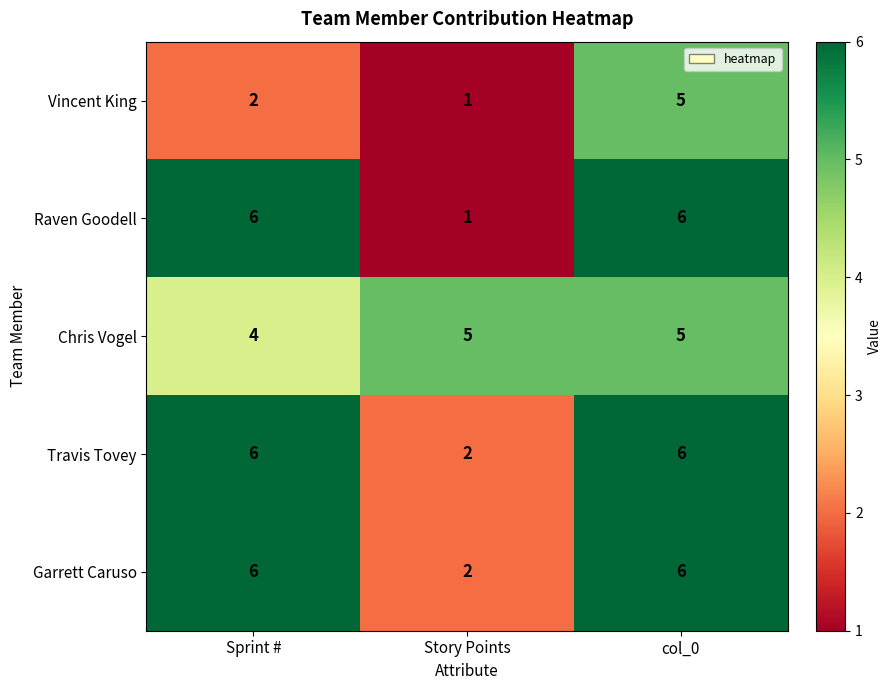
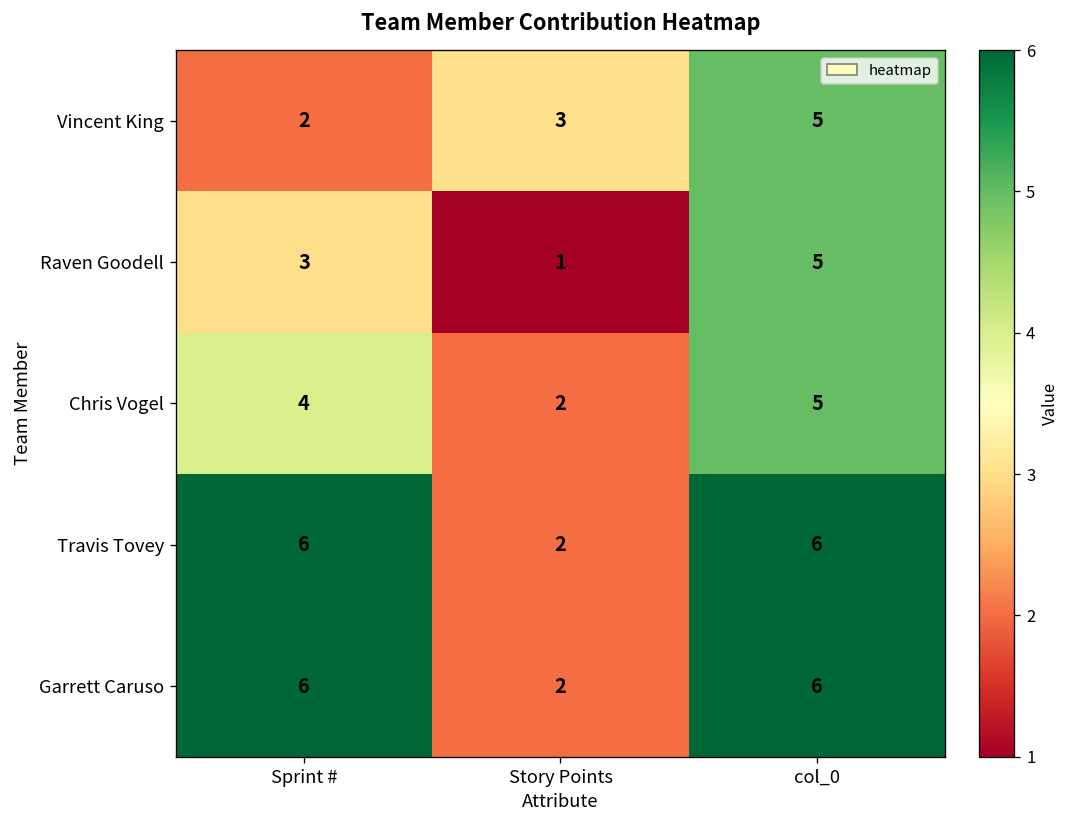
Vincent King, Story Points: 1 -> 3
Raven Goodell, Sprint #: 6 -> 3
Raven Goodell, col_0: 6 -> 5
Chris Vogel, Story Points: 5 -> 2
